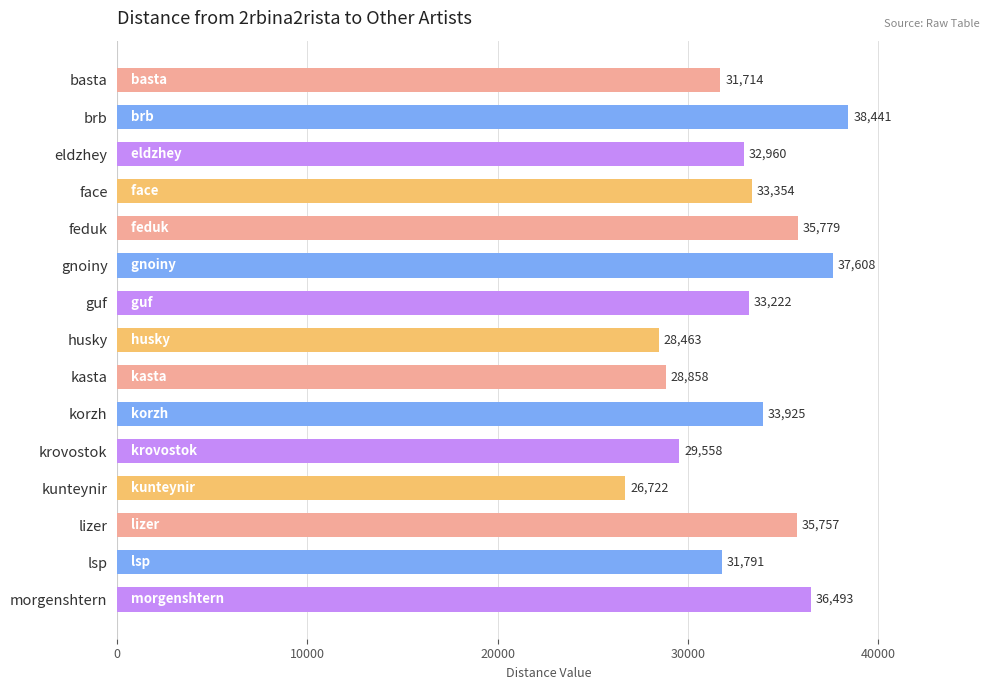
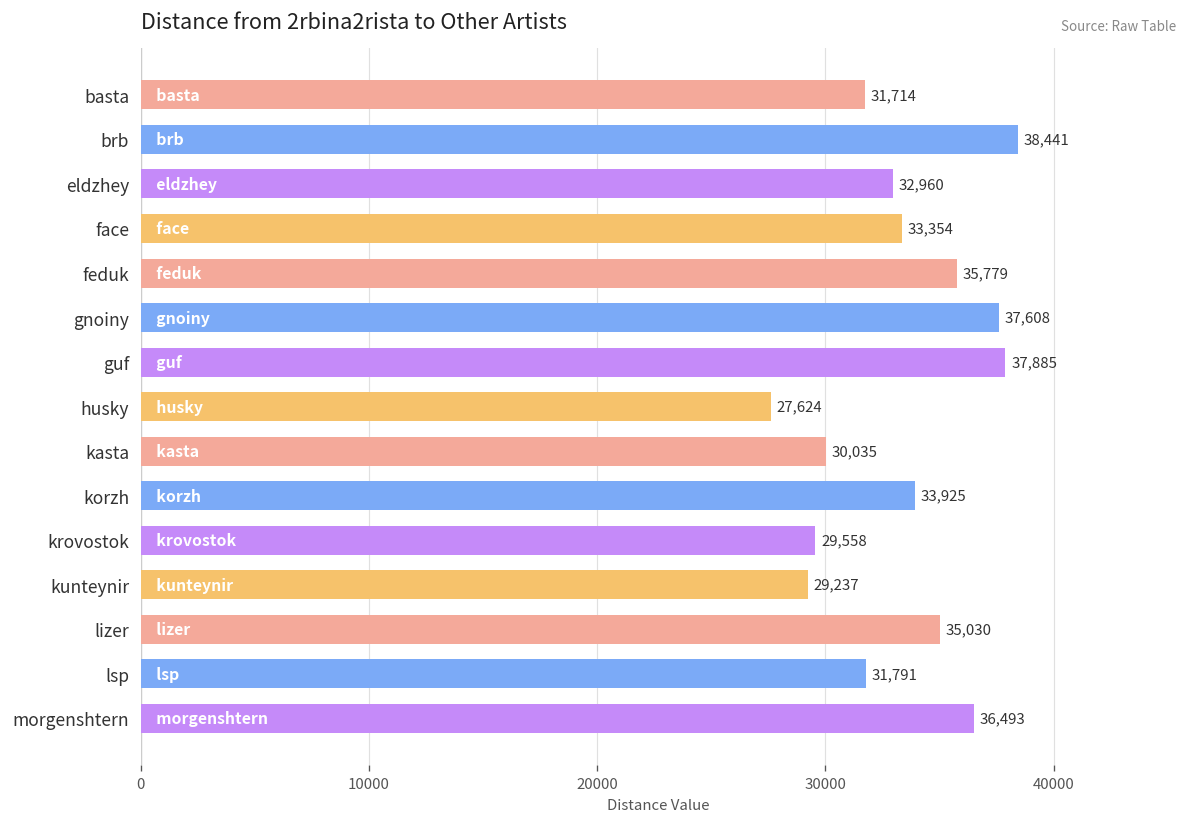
guf: 33,222 -> 37,885
husky: 28,463 -> 27,624
kasta: 28,858 -> 30,035
kunteynir: 26,722 -> 29,237
lizer: 35,757 -> 35,030
